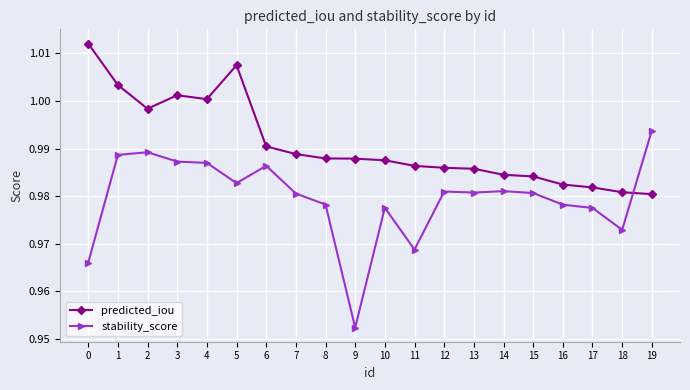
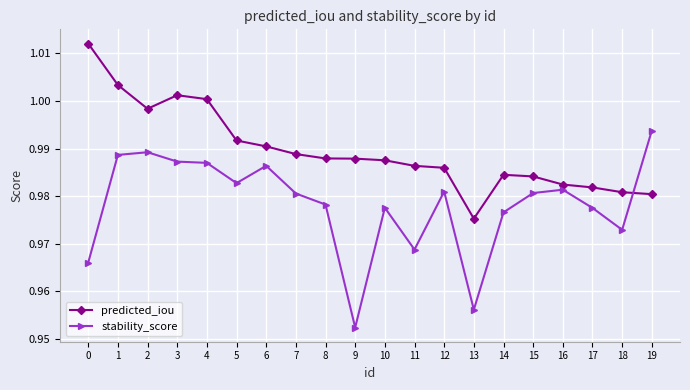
predicted_iou, 5: 1.008 -> 0.992
predicted_iou, 13: 0.986 -> 0.975
stability_score, 13: 0.981 -> 0.956
stability_score, 14: 0.981 -> 0.977
stability_score, 16: 0.978 -> 0.981
